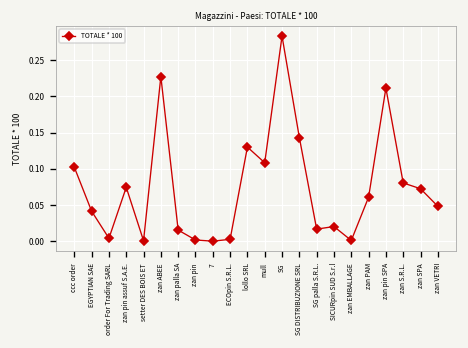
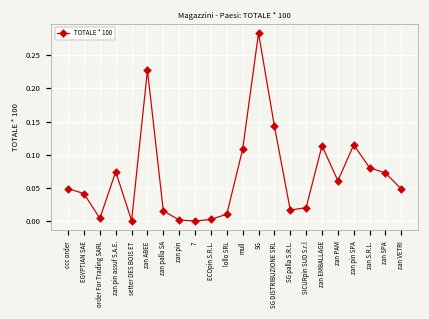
ccc order: 0.10 -> 0.05
lollo SRL: 0.13 -> 0.01
zan EMBALLAGE: 0.00 -> 0.11
zan pin SPA: 0.21 -> 0.11
